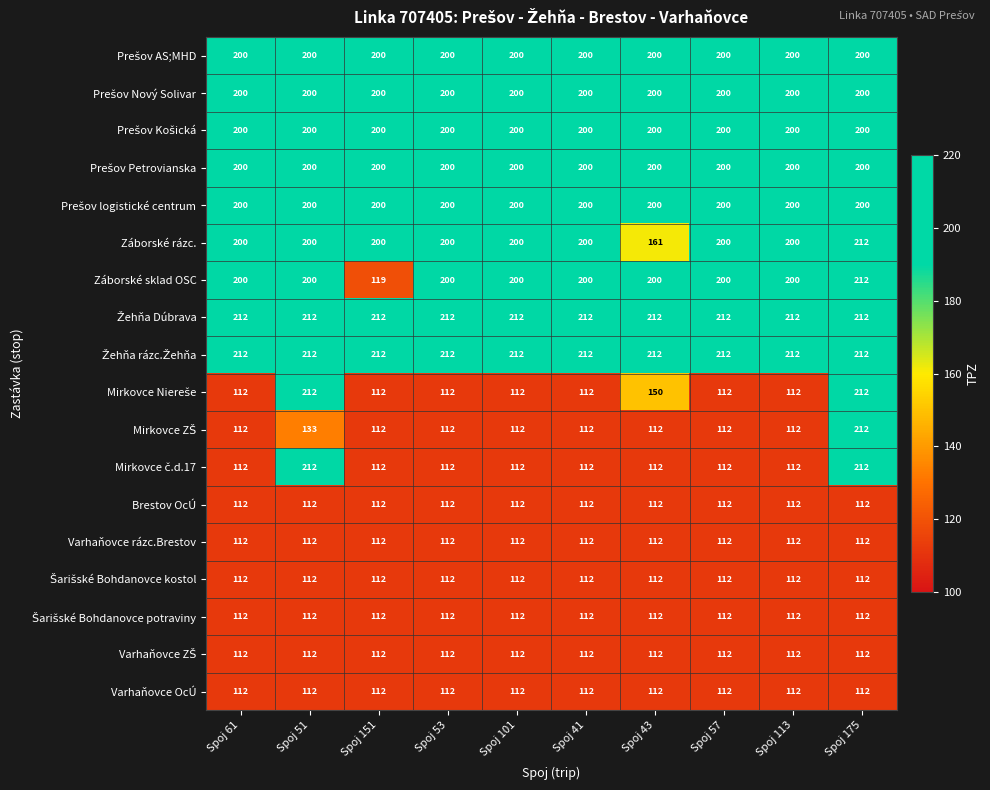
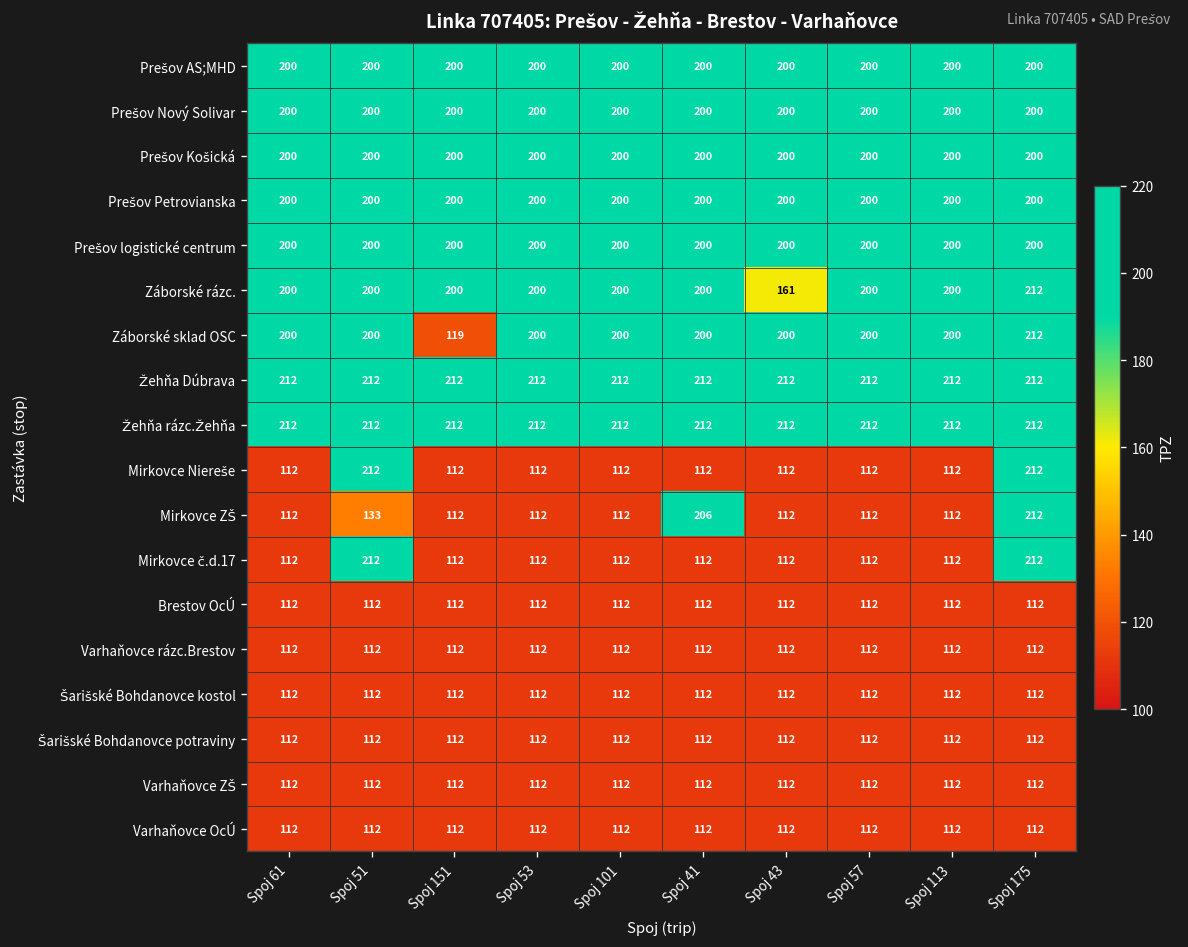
Mirkovce Niereše, Spoj 43: 150 -> 112
Mirkovce ZŠ, Spoj 41: 112 -> 206
